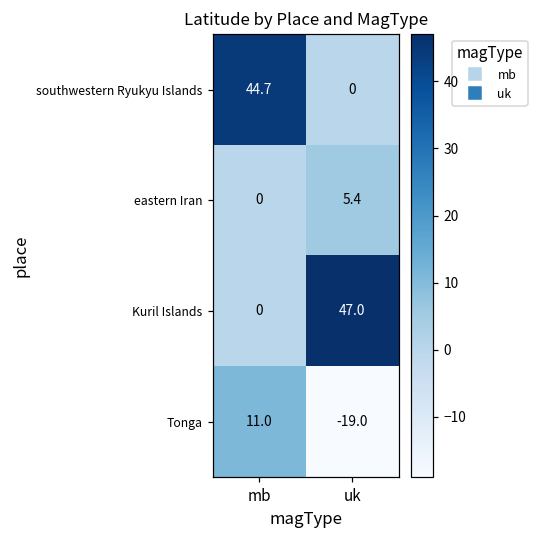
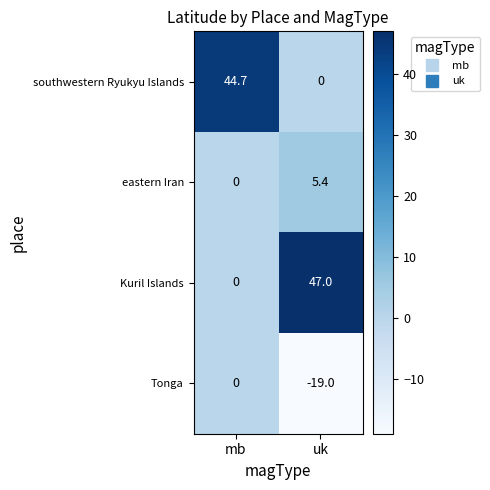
Tonga, mb: 11.0 -> 0
